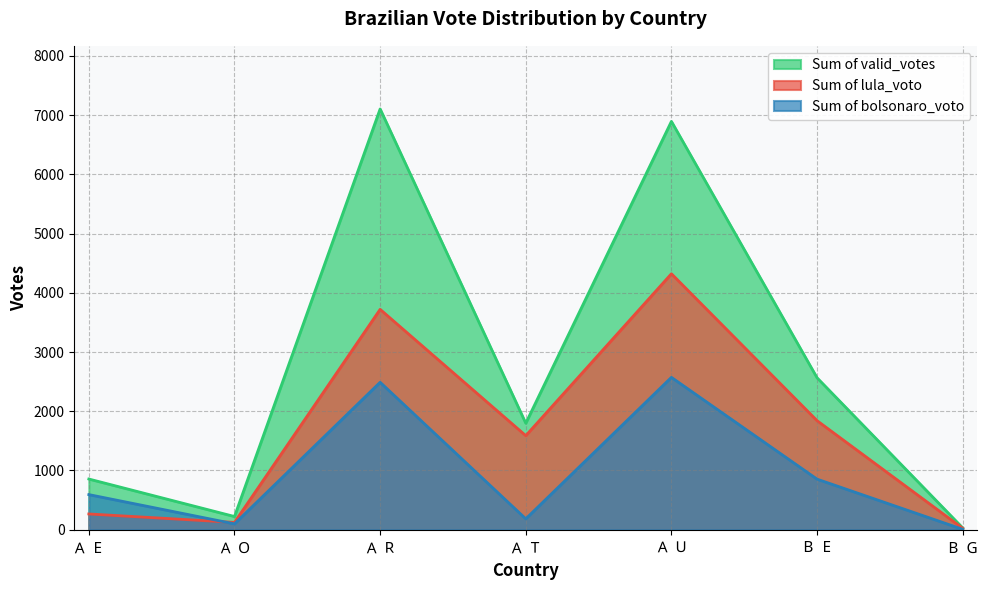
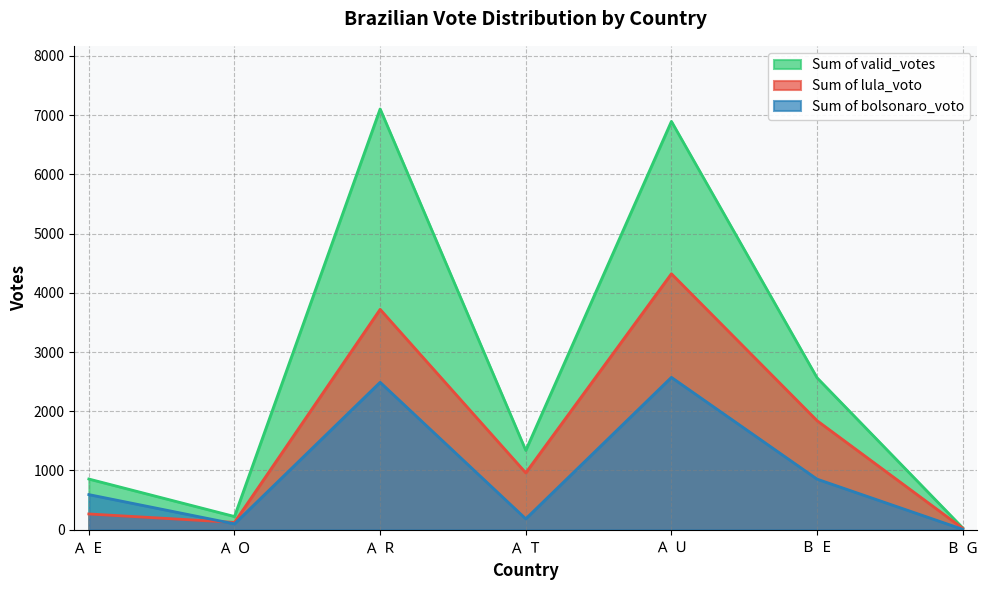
Sum of valid_votes, 🇦🇹: 1800 -> 1300
Sum of lula_voto, 🇦🇹: 1600 -> 1000
